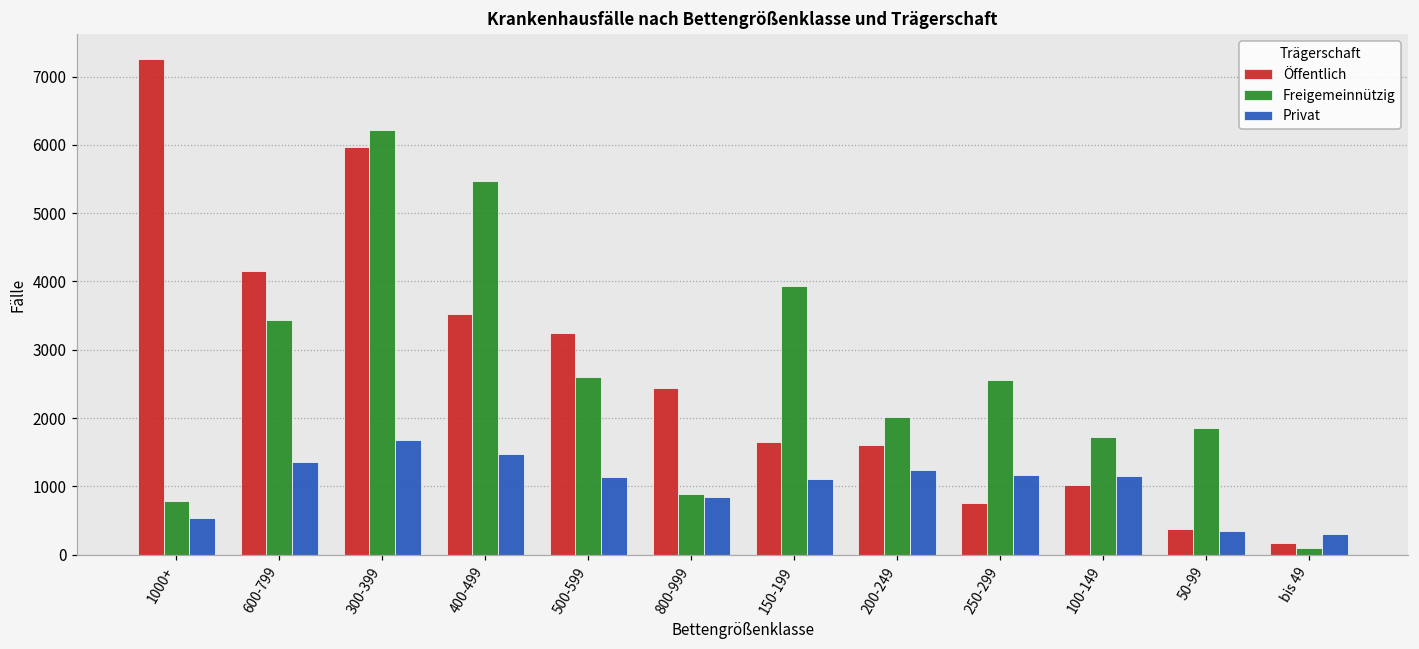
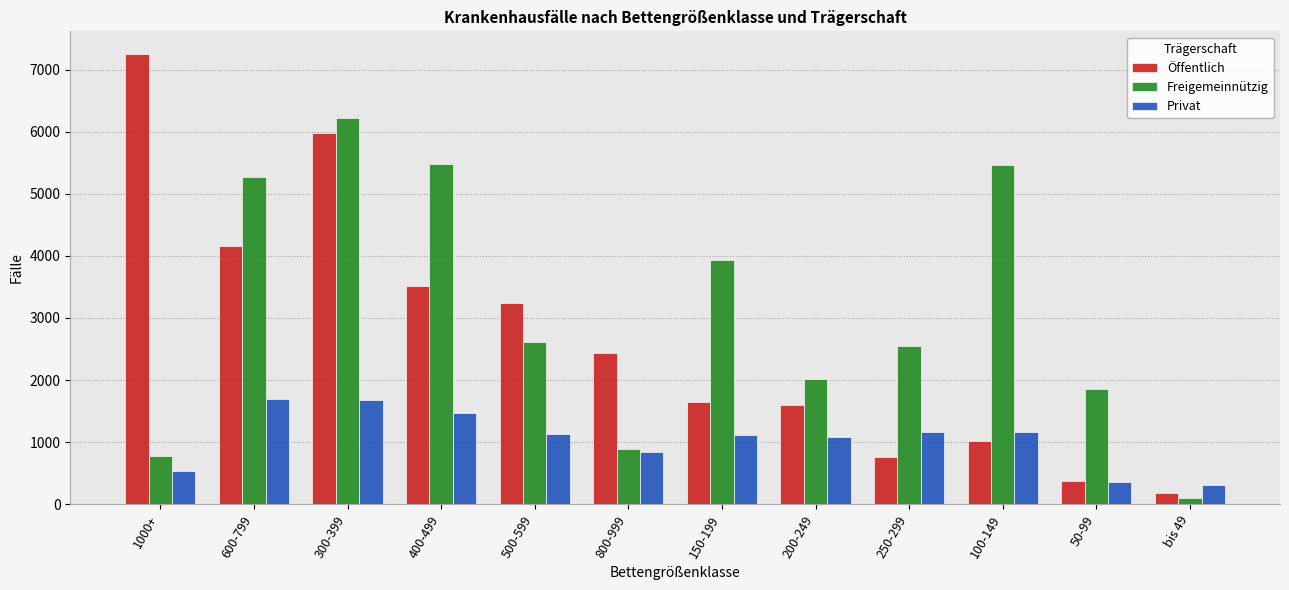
Freigemeinnützig, 600-799: 3400 -> 5300
Privat, 600-799: 1400 -> 1700
Privat, 200-249: 1200 -> 1100
Freigemeinnützig, 100-149: 1700 -> 5500
